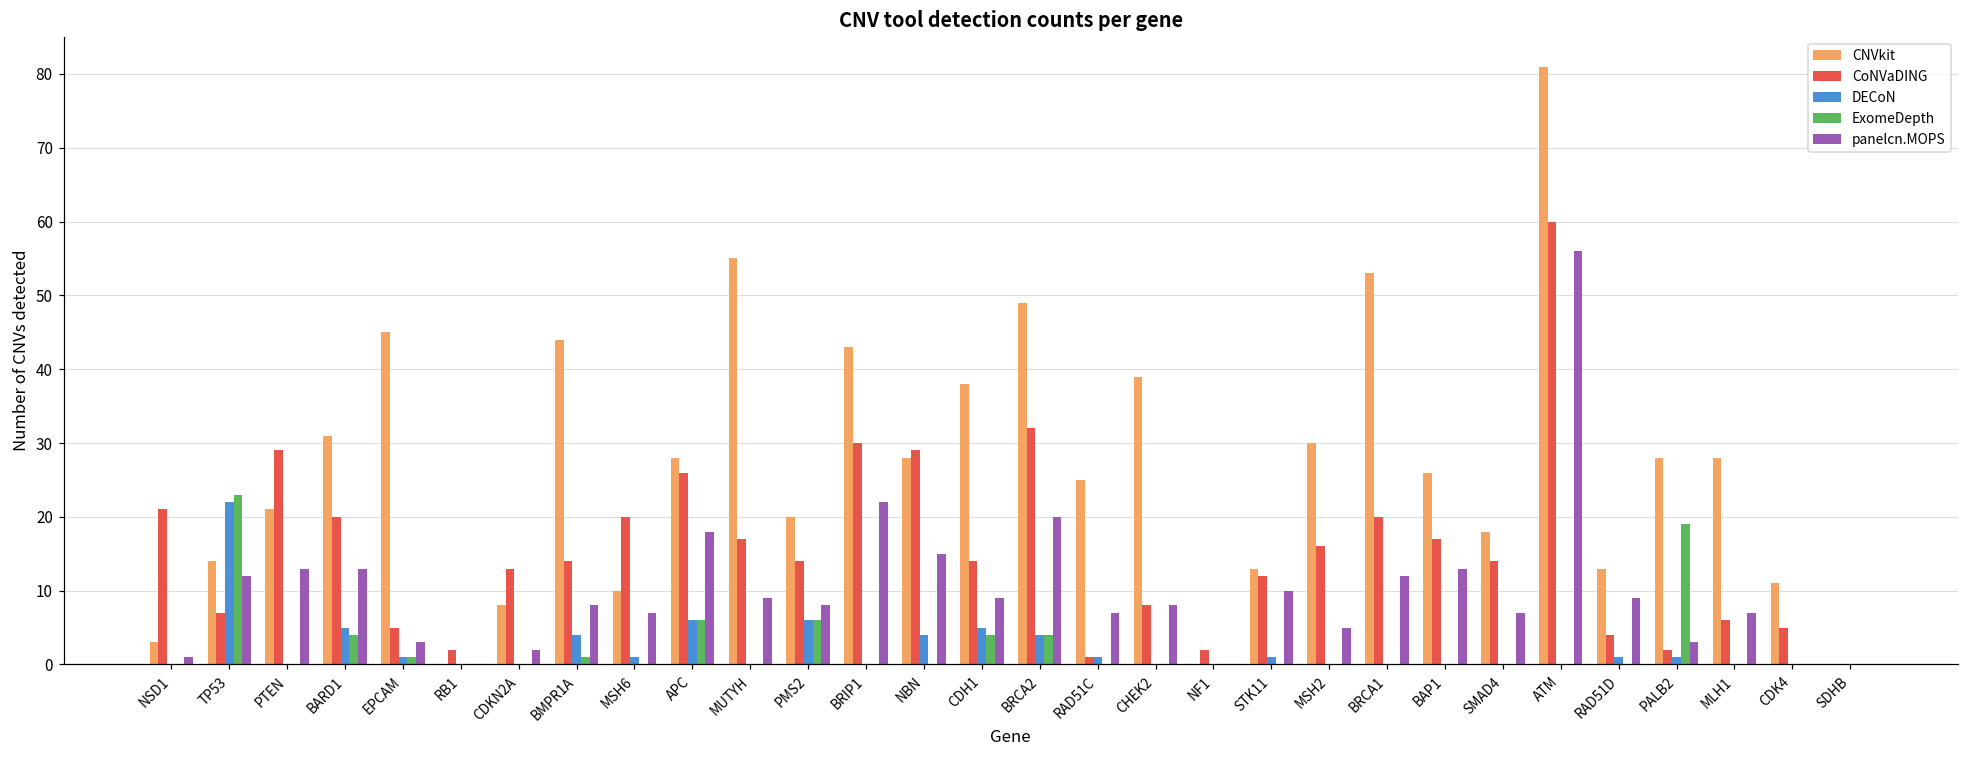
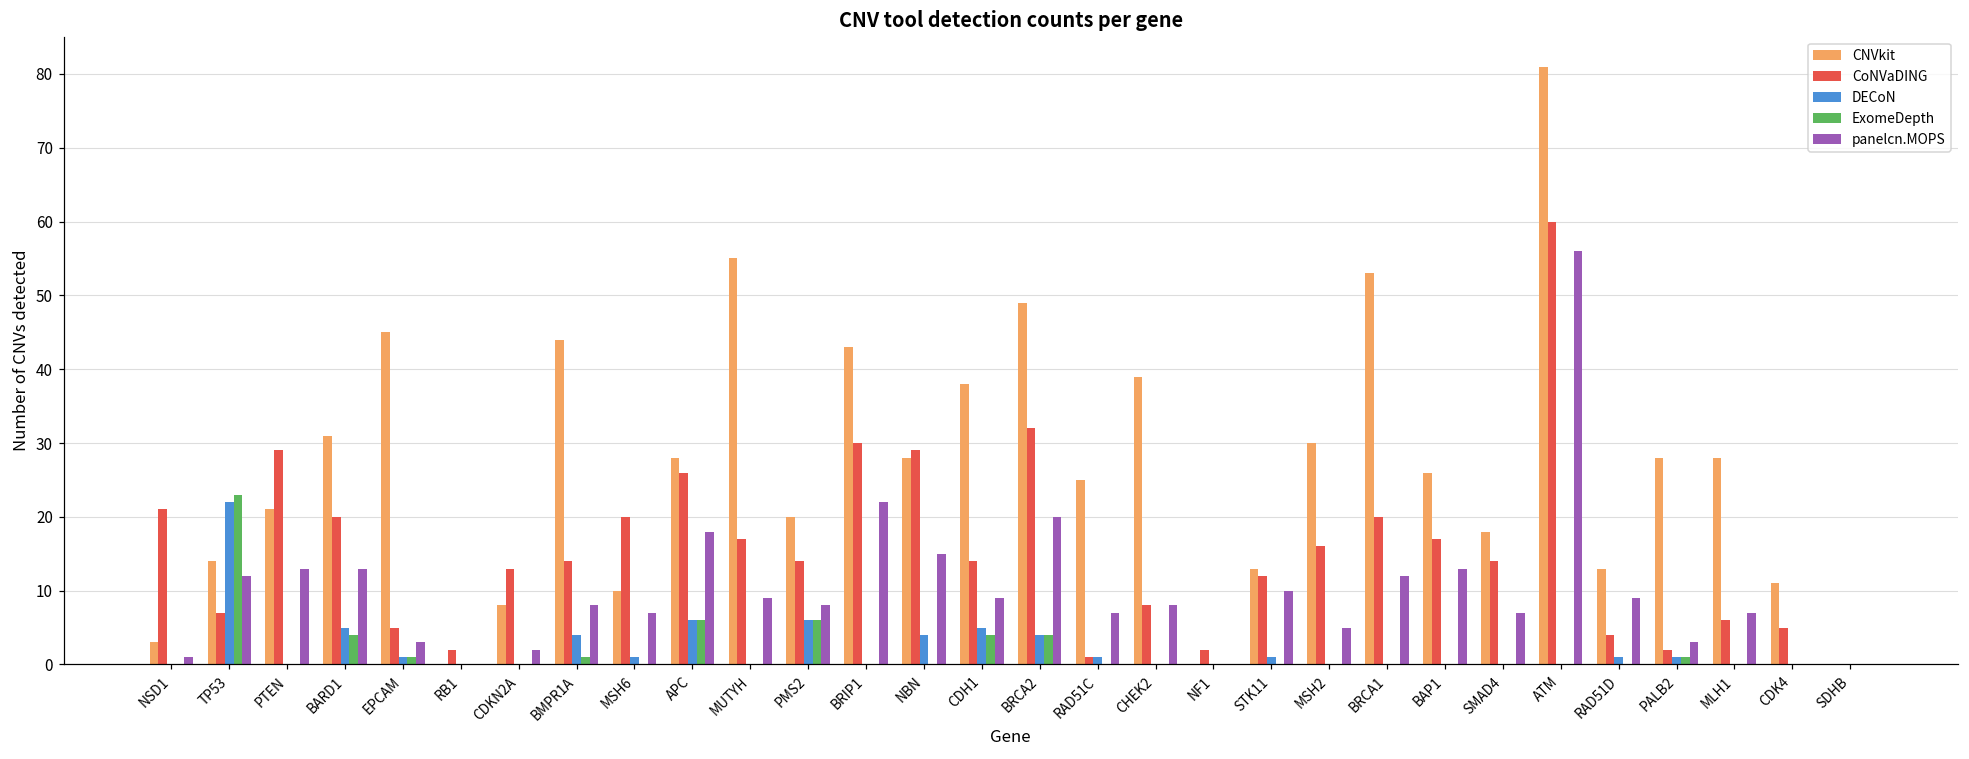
ExomeDepth, PALB2: 19 -> 1
